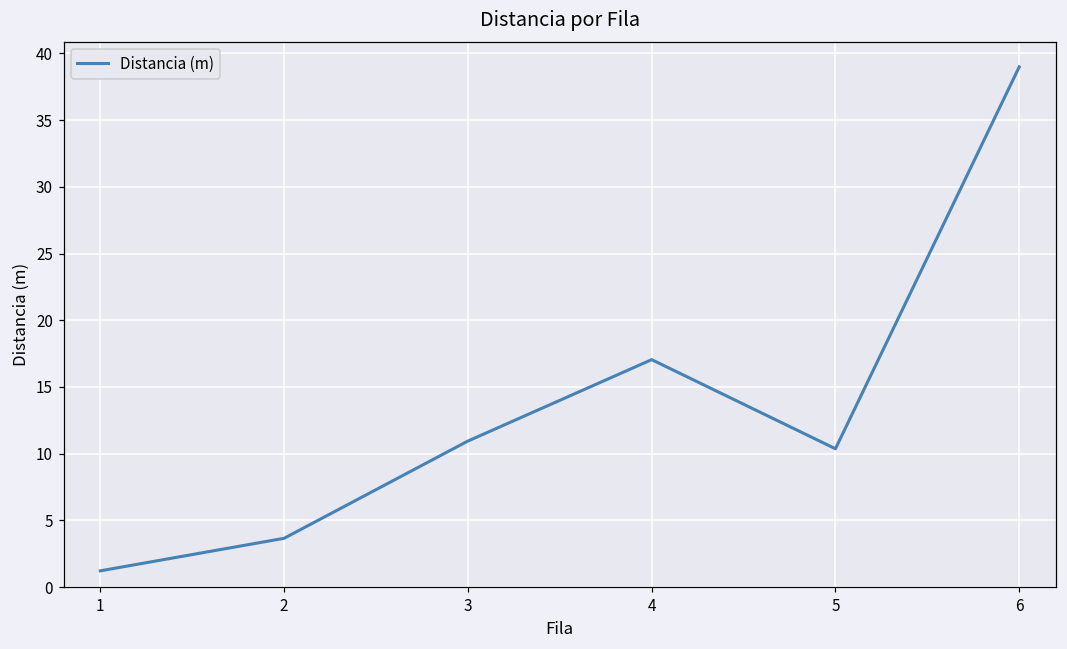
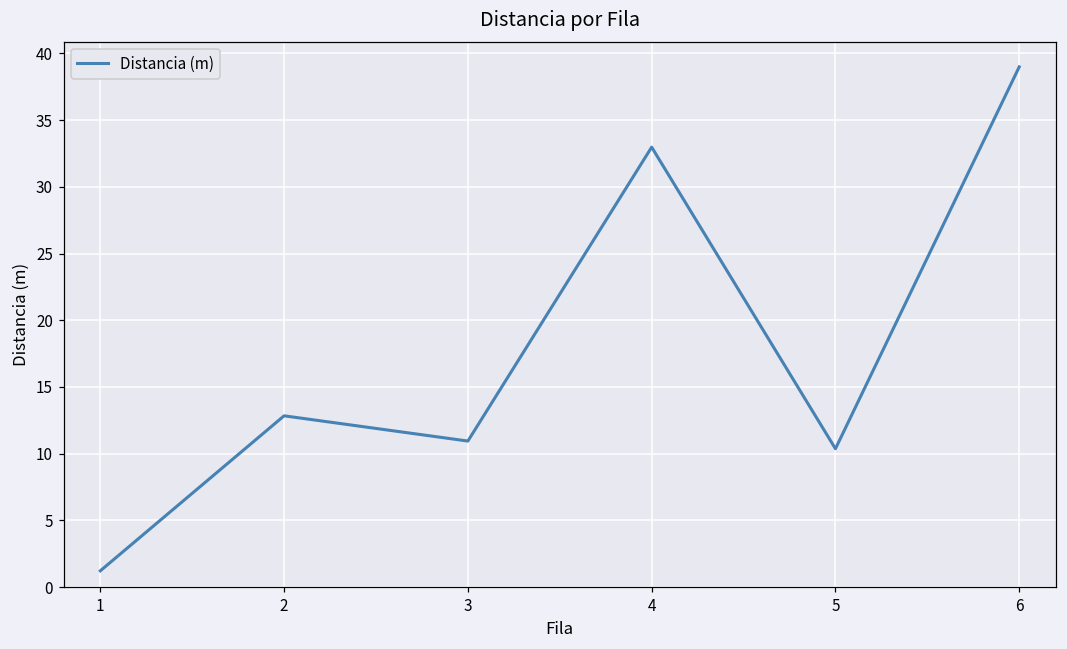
2: 3.7 -> 12.8
4: 17.0 -> 33.0
